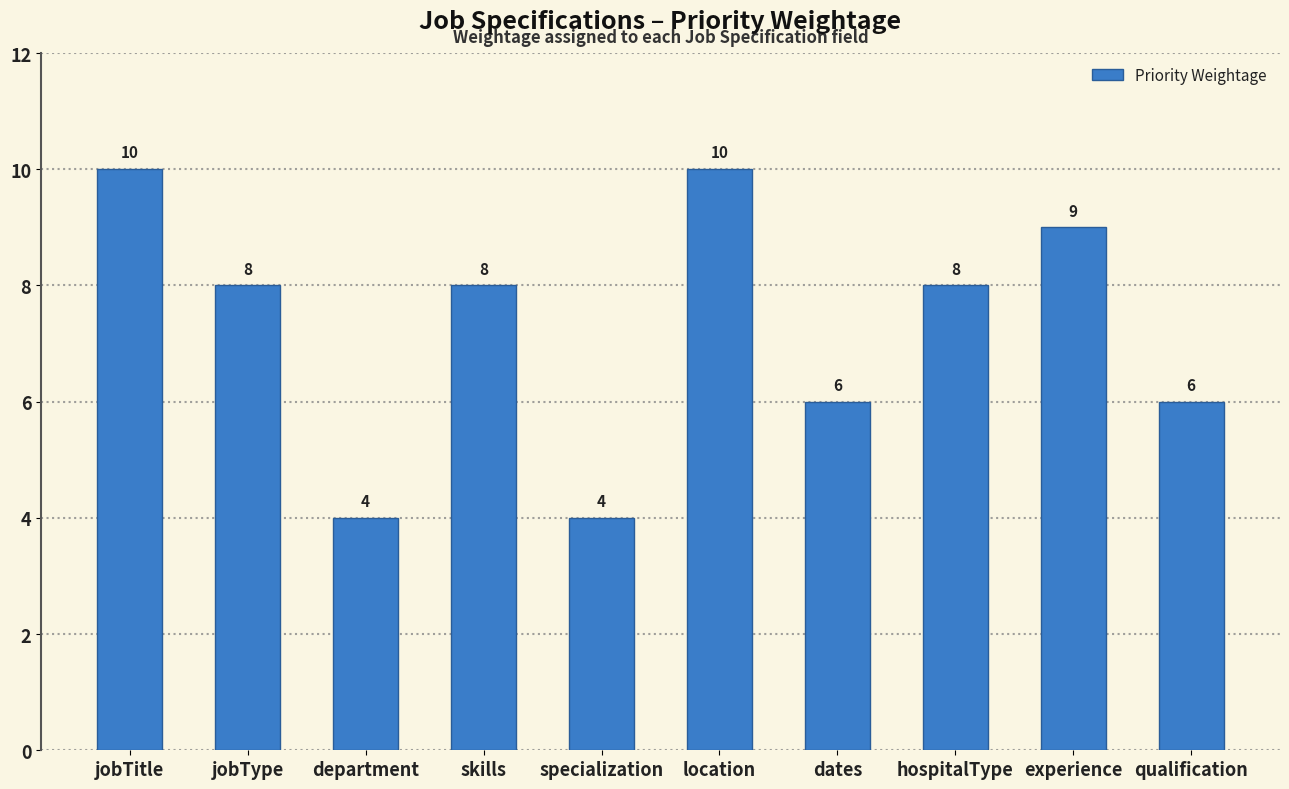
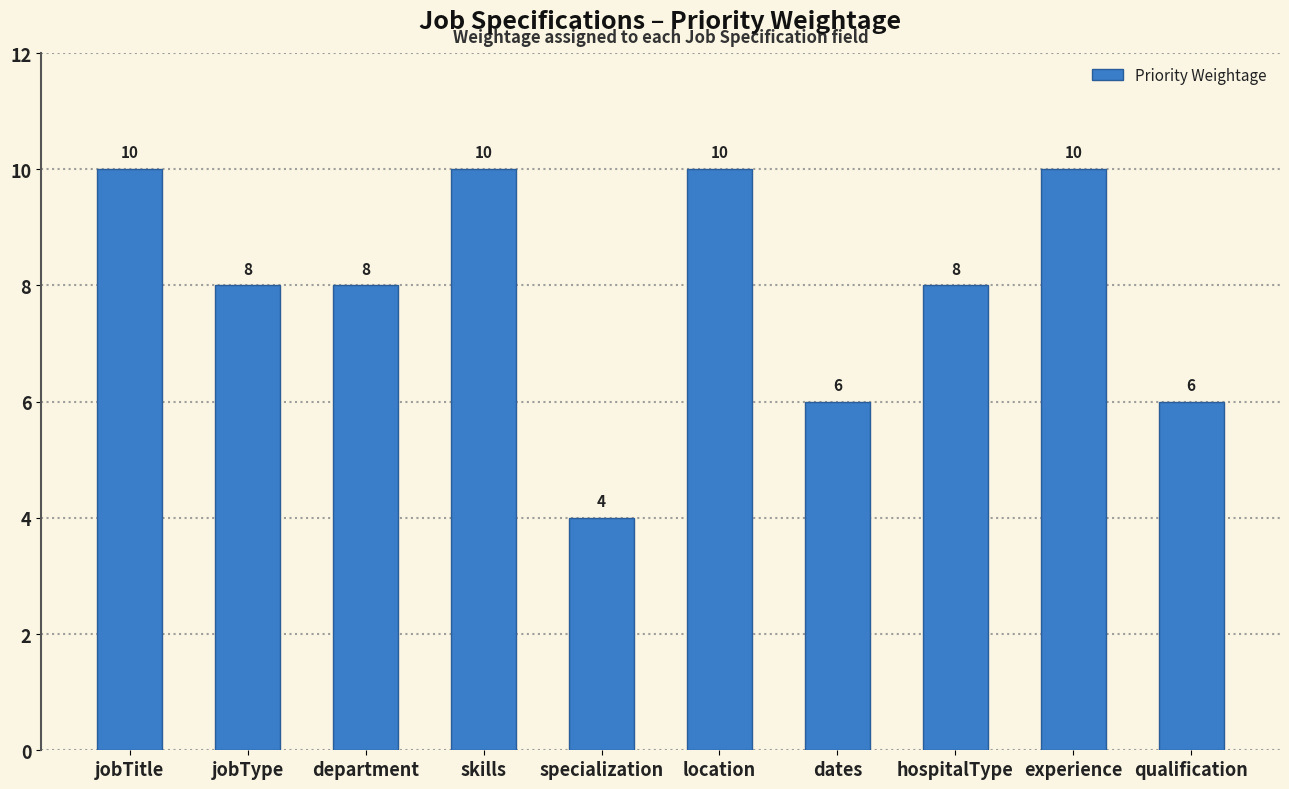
department: 4 -> 8
skills: 8 -> 10
experience: 9 -> 10
